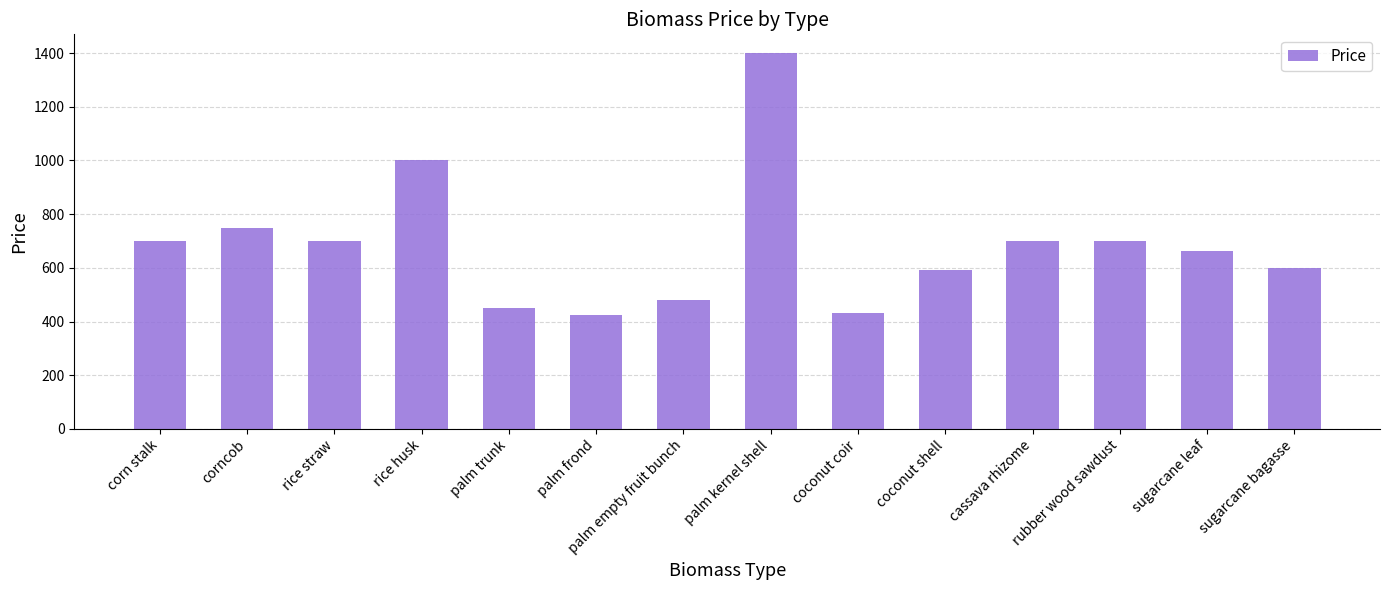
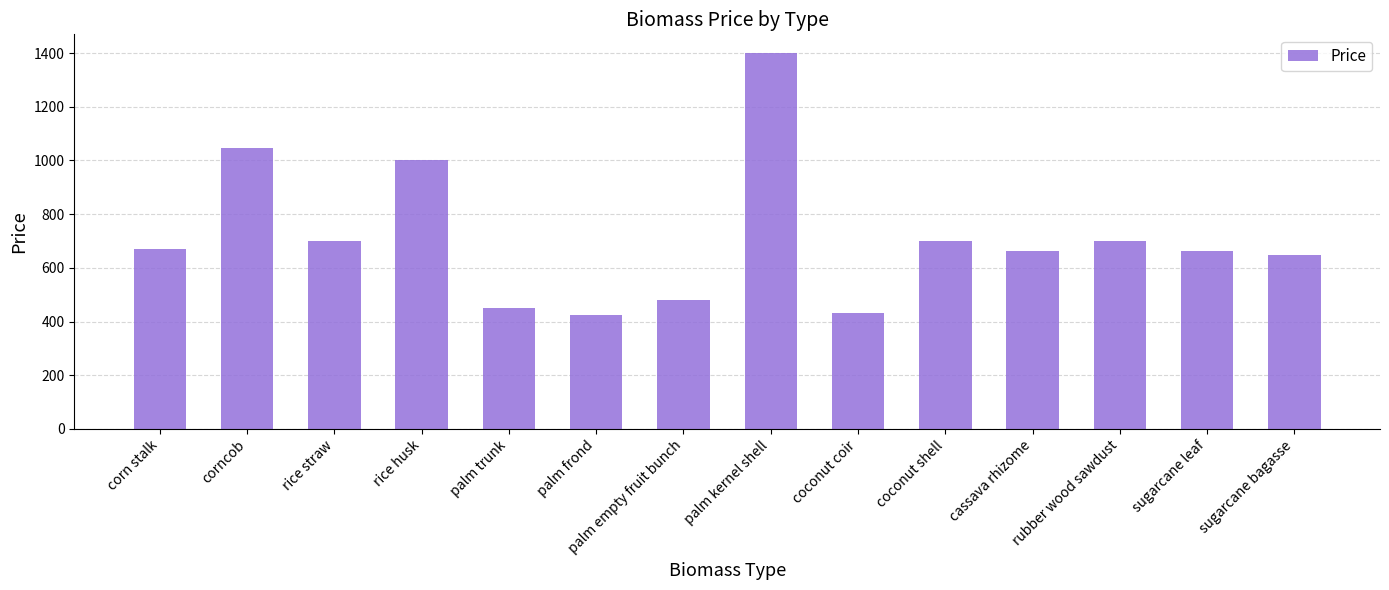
corn stalk: 700 -> 670
corncob: 750 -> 1050
coconut shell: 590 -> 700
cassava rhizome: 700 -> 660
sugarcane bagasse: 600 -> 650
